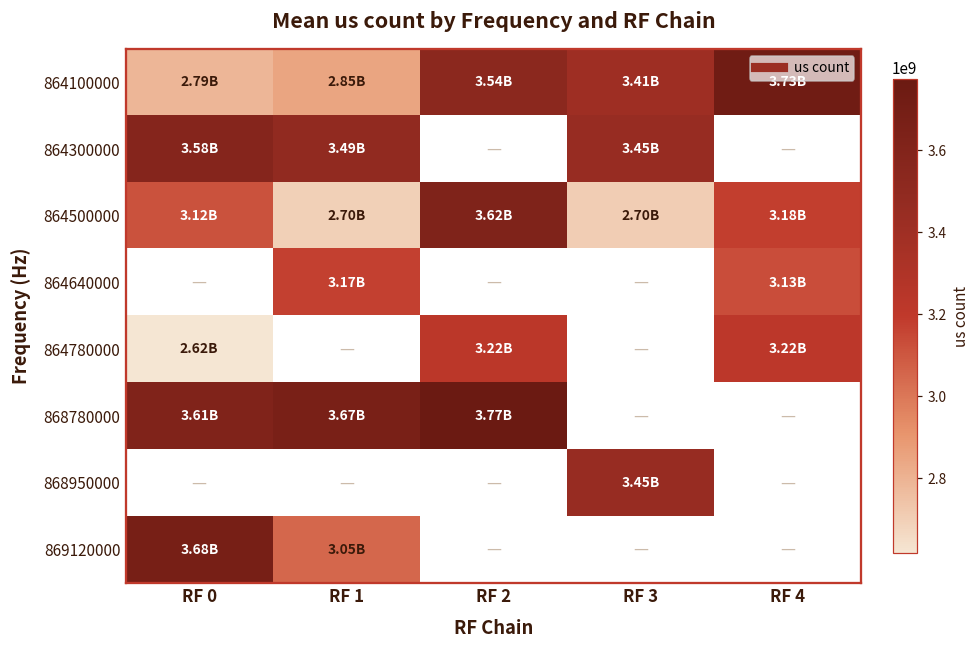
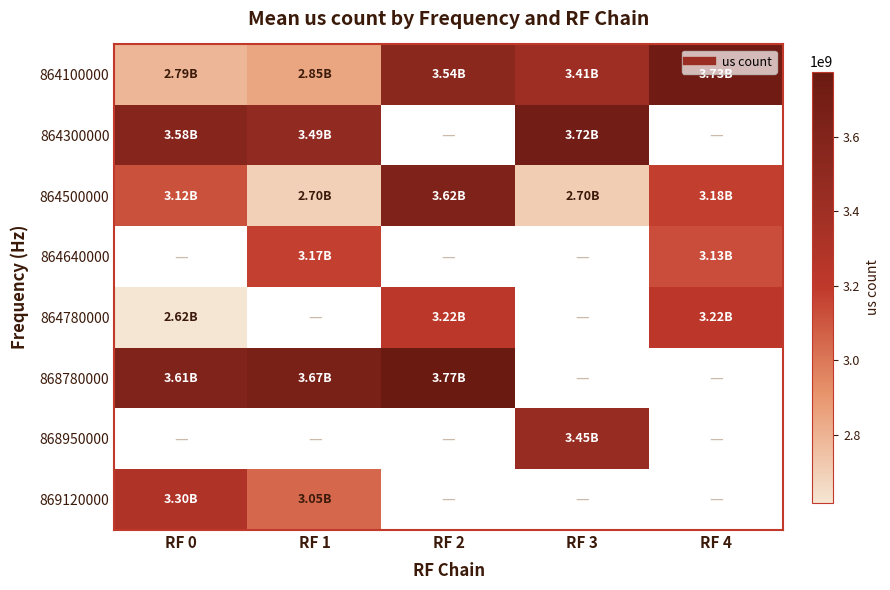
864300000, RF 3: 3.45B -> 3.72B
869120000, RF 0: 3.68B -> 3.30B
